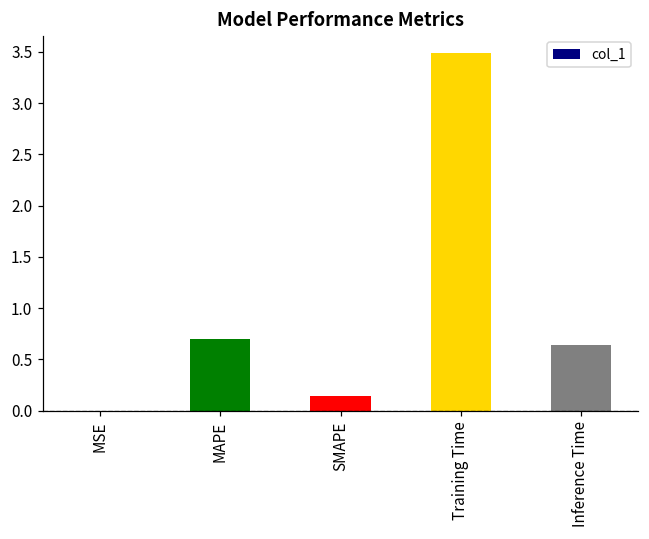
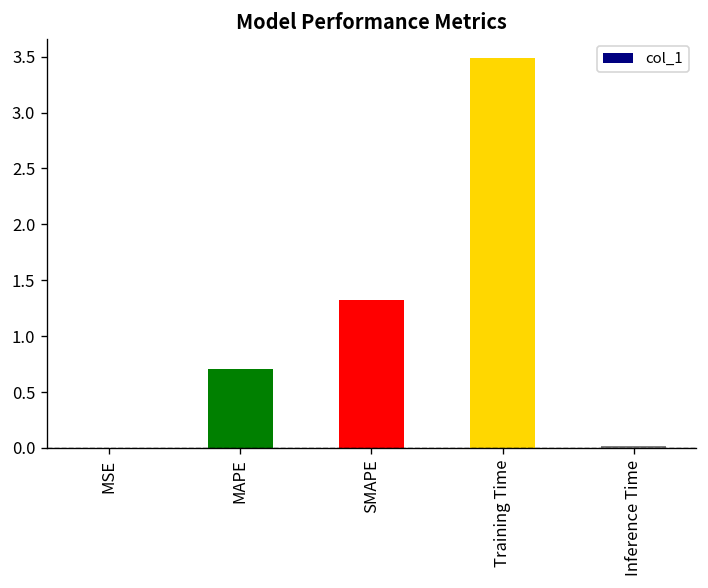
SMAPE: 0.1 -> 1.3
Inference Time: 0.6 -> 0.0
